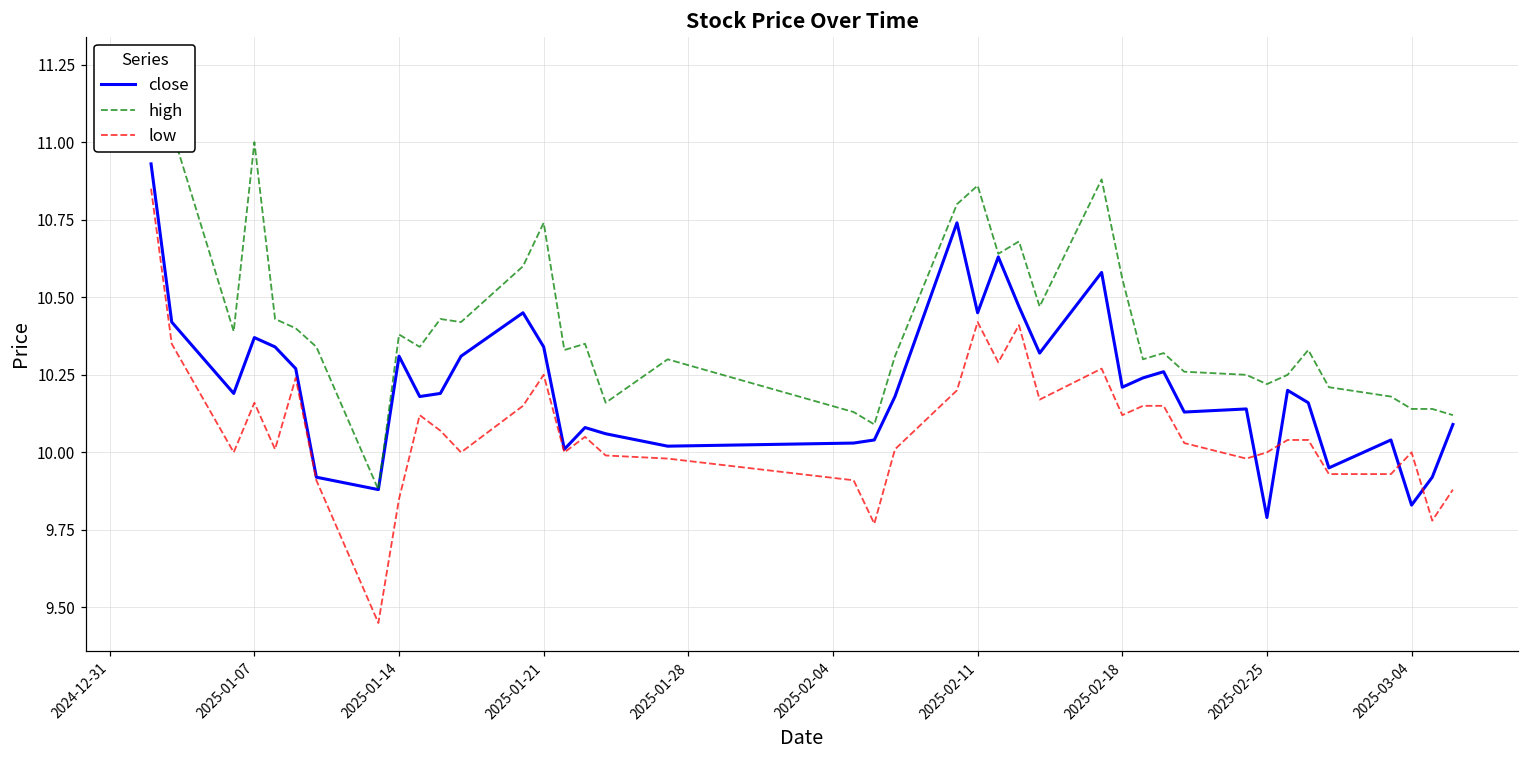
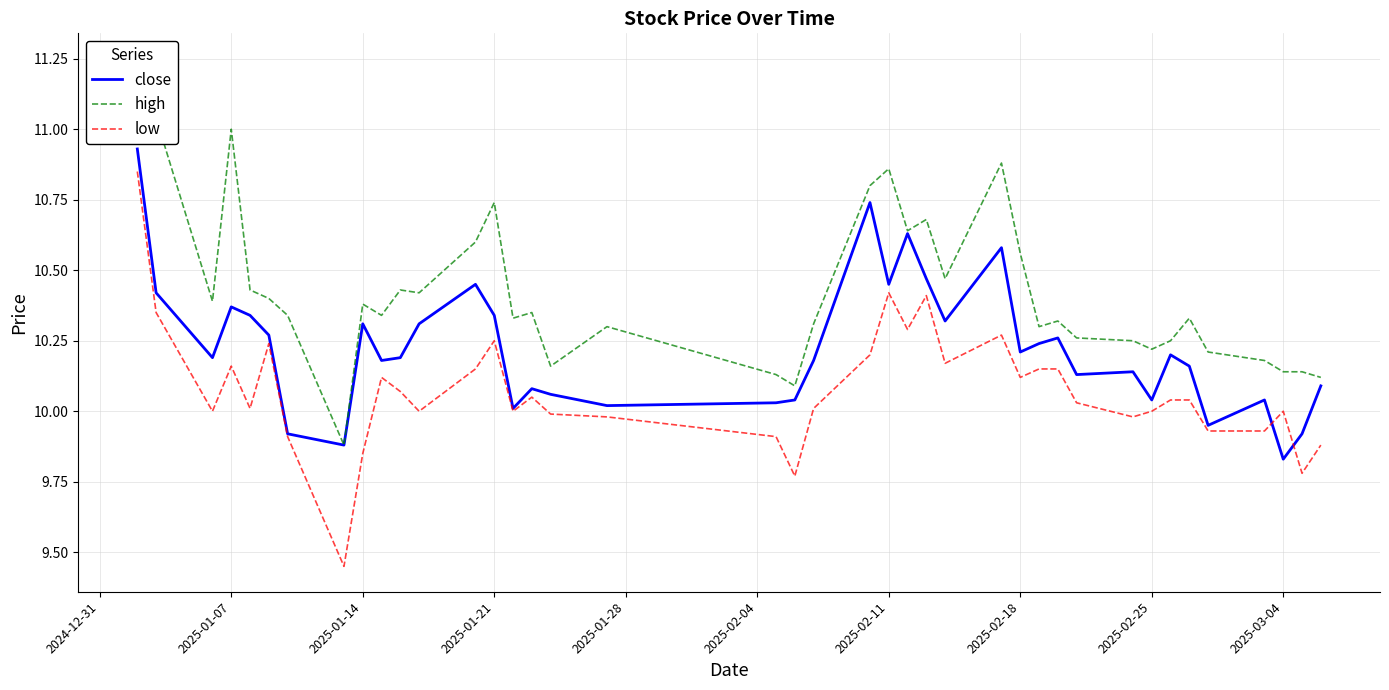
close, 2025-02-25: 9.79 -> 10.04
